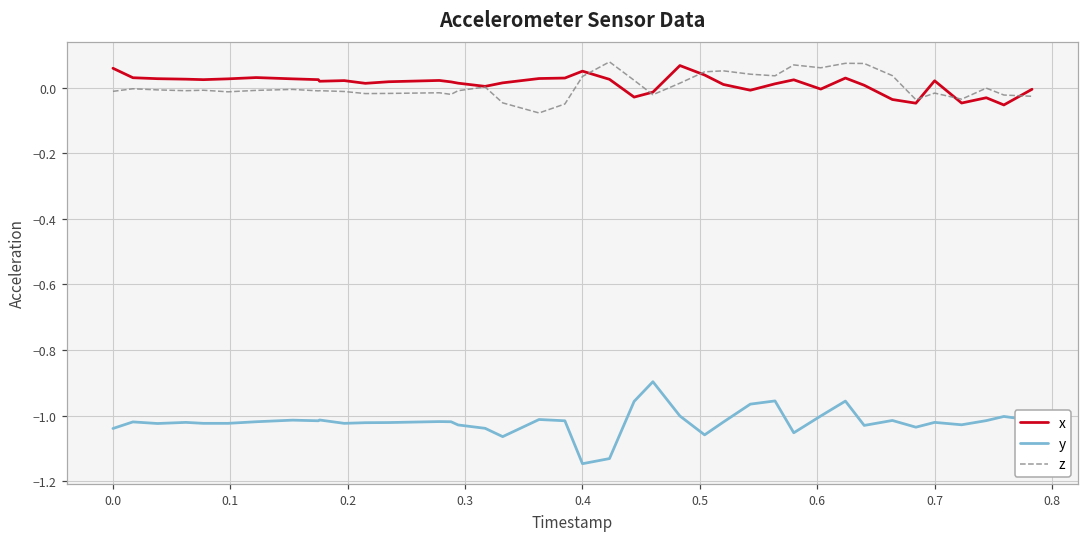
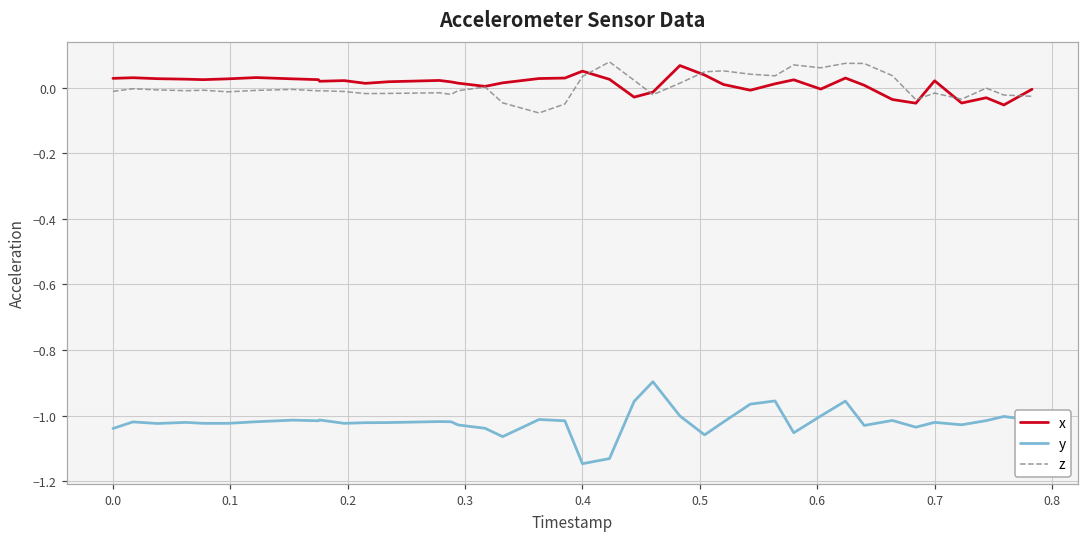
x, 0.0: 0.06 -> 0.03
